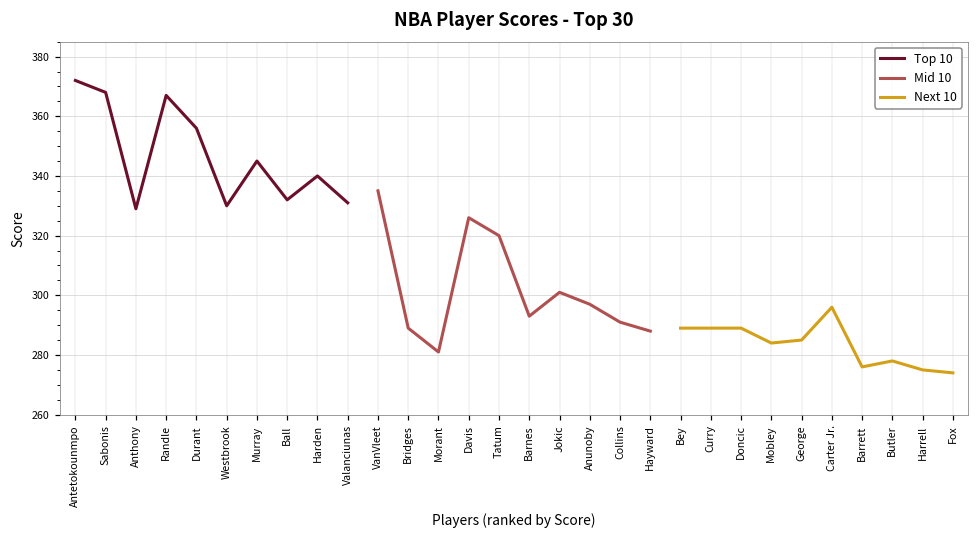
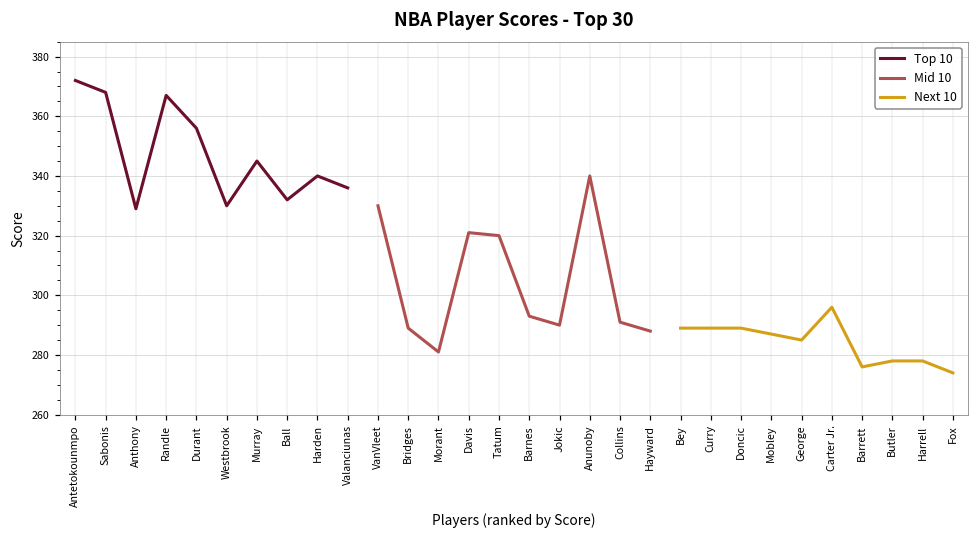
Top 10, Valanciunas: 331 -> 336
Mid 10, VanVleet: 335 -> 330
Mid 10, Davis: 326 -> 321
Mid 10, Jokic: 301 -> 290
Mid 10, Anunoby: 297 -> 340
Next 10, Mobley: 284 -> 287
Next 10, Harrell: 275 -> 278
